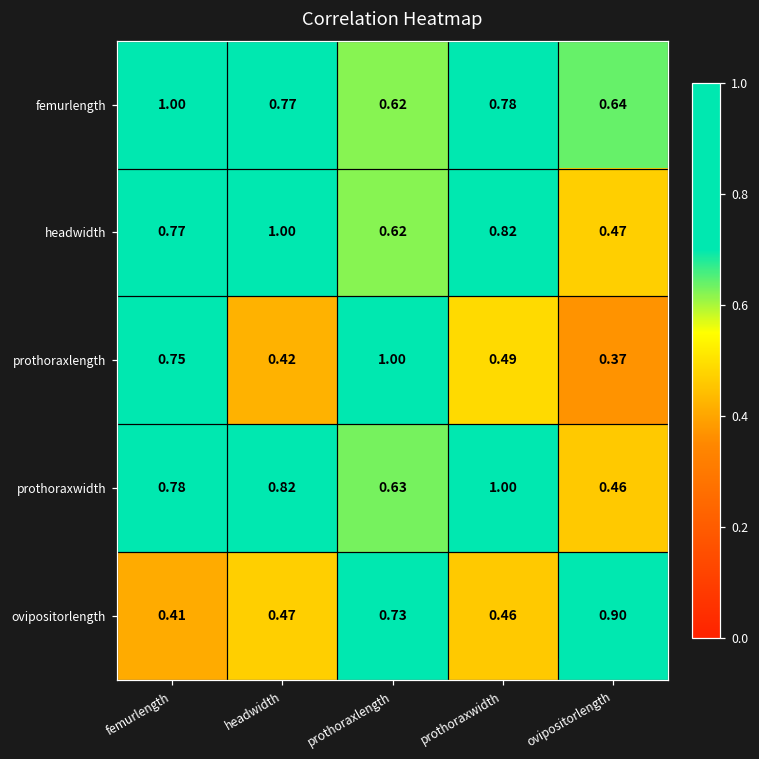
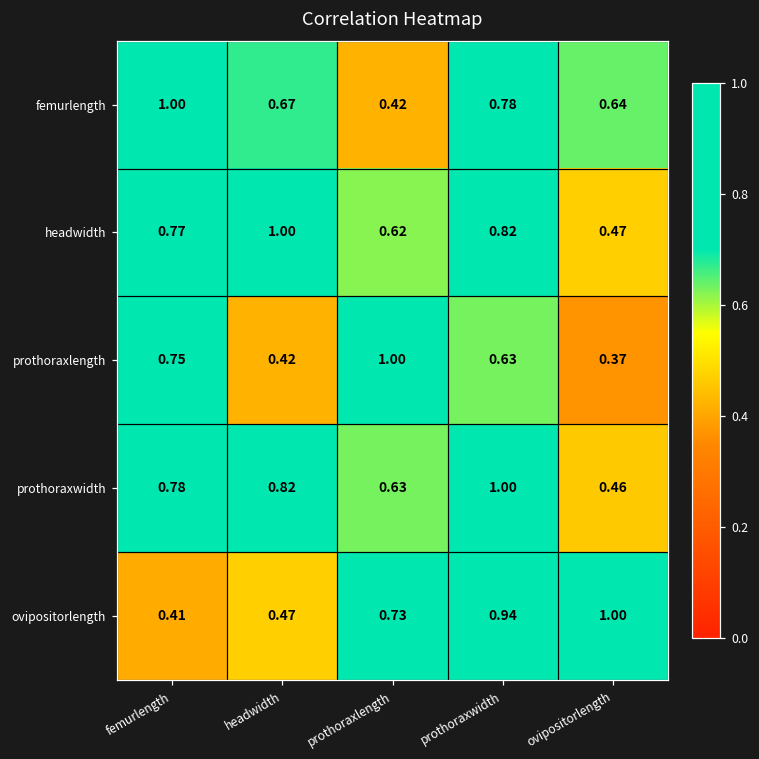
femurlength, headwidth: 0.77 -> 0.67
femurlength, prothoraxlength: 0.62 -> 0.42
prothoraxlength, prothoraxwidth: 0.49 -> 0.63
ovipositorlength, prothoraxwidth: 0.46 -> 0.94
ovipositorlength, ovipositorlength: 0.90 -> 1.00
